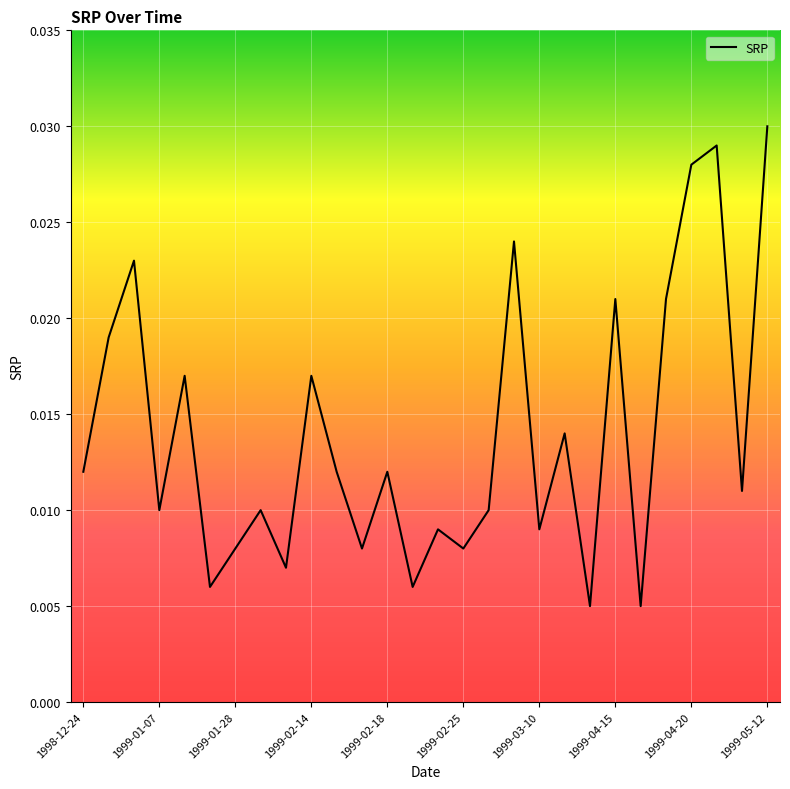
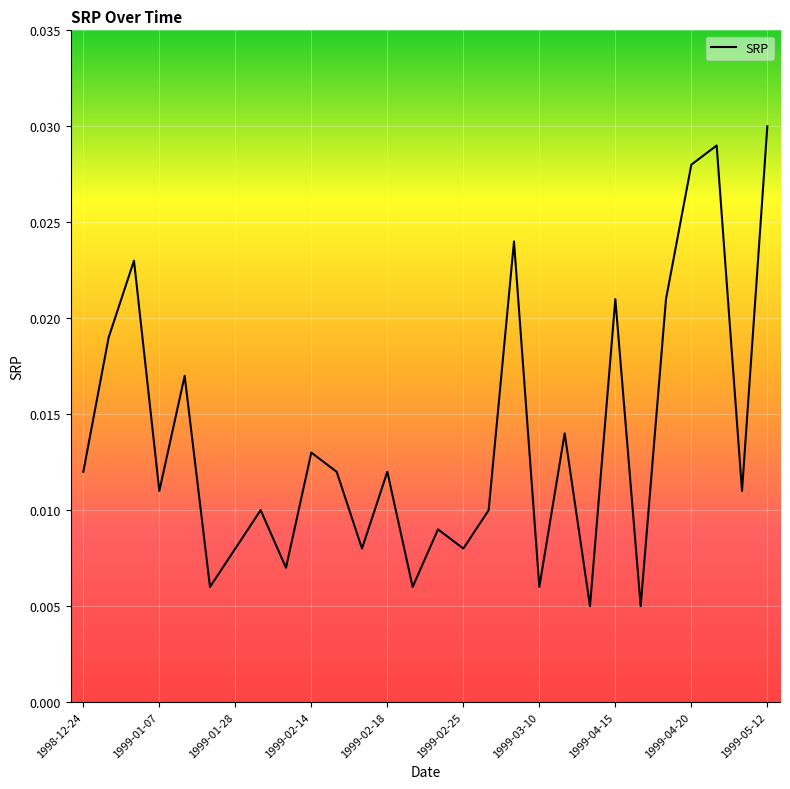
1999-01-07: 0.010 -> 0.011
1999-02-14: 0.017 -> 0.013
1999-03-10: 0.009 -> 0.006
